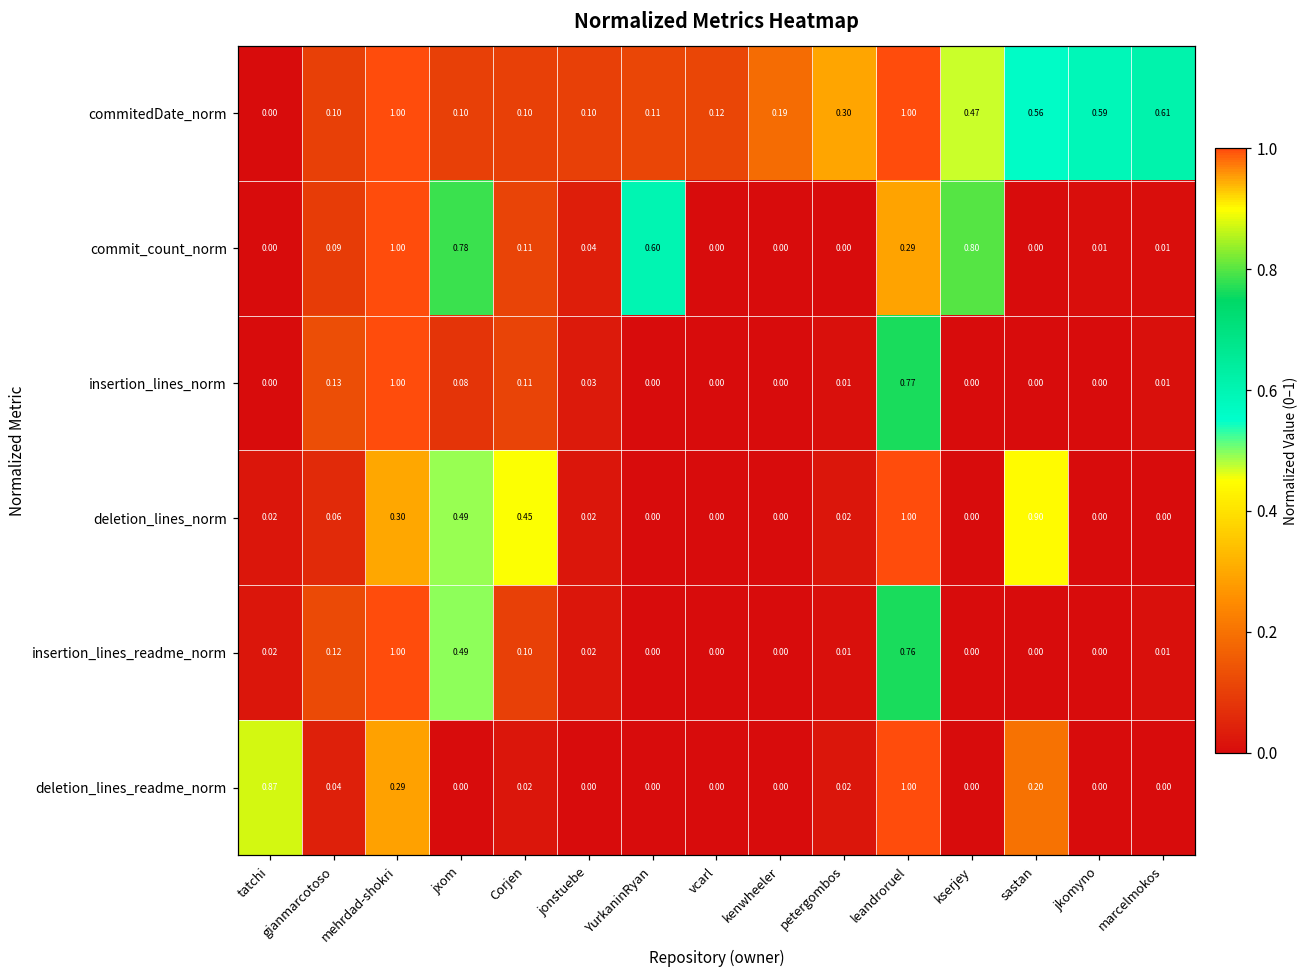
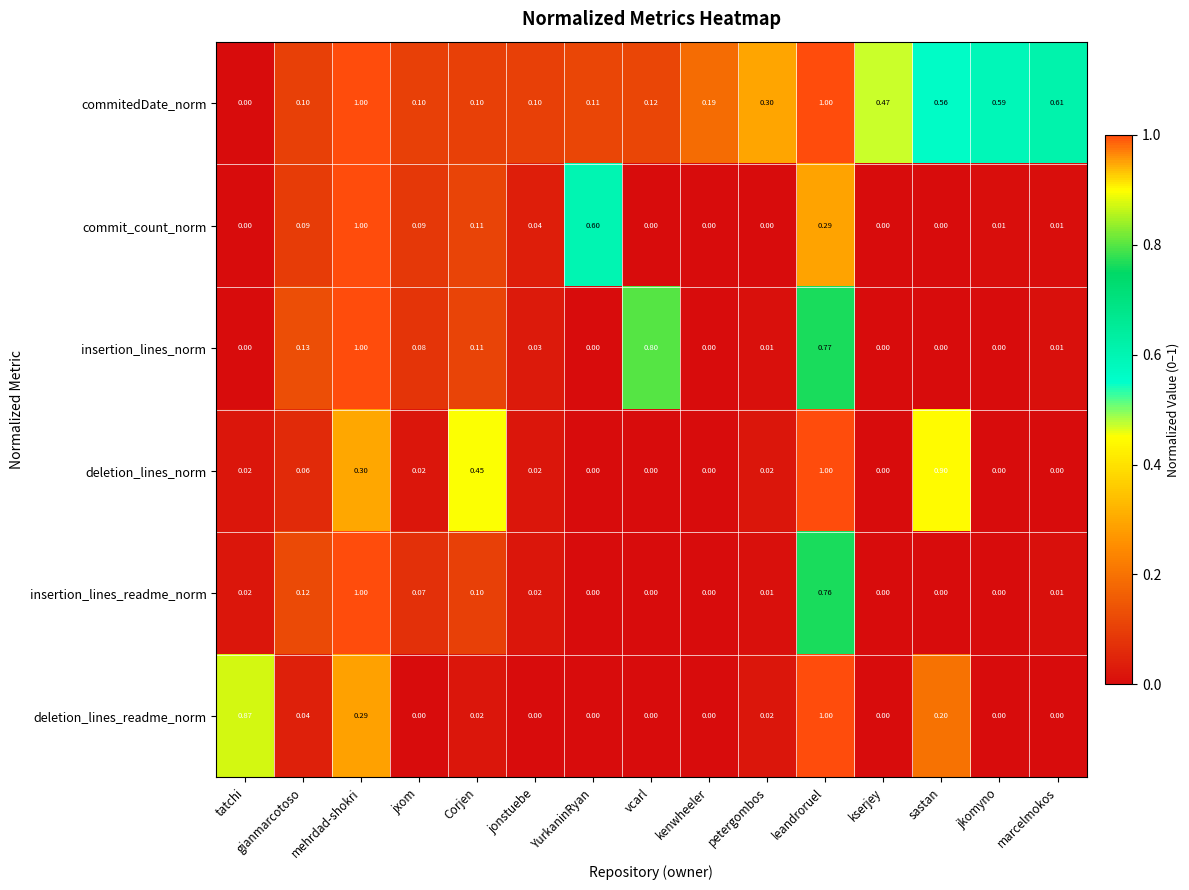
commit_count_norm, jxom: 0.78 -> 0.09
commit_count_norm, kserjey: 0.80 -> 0.00
insertion_lines_norm, vcarl: 0.00 -> 0.80
deletion_lines_norm, jxom: 0.49 -> 0.02
insertion_lines_readme_norm, jxom: 0.49 -> 0.07
